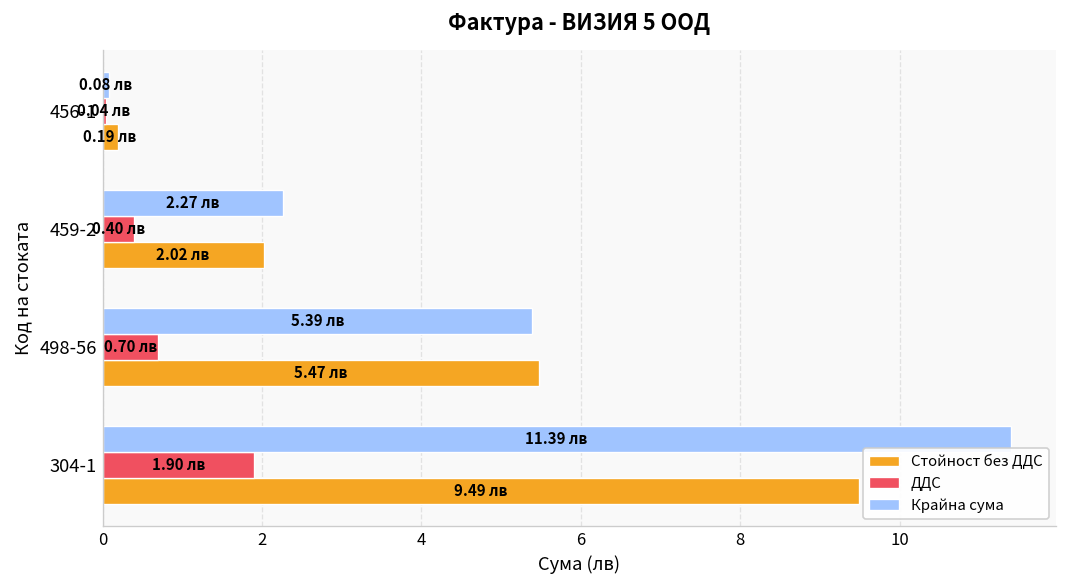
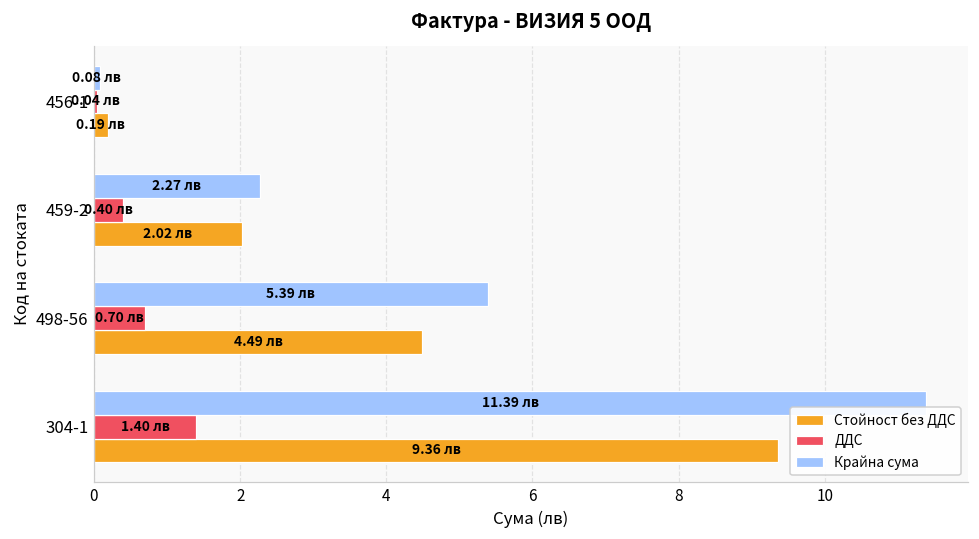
Стойност без ДДС, 498-56: 5.47 -> 4.49
ДДС, 304-1: 1.90 -> 1.40
Стойност без ДДС, 304-1: 9.49 -> 9.36
